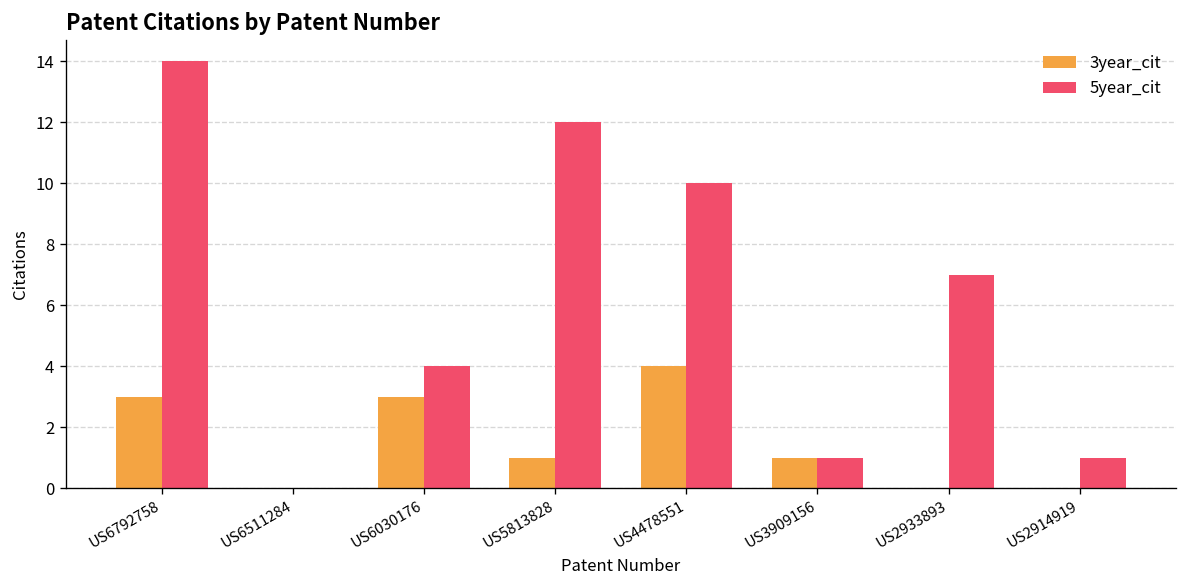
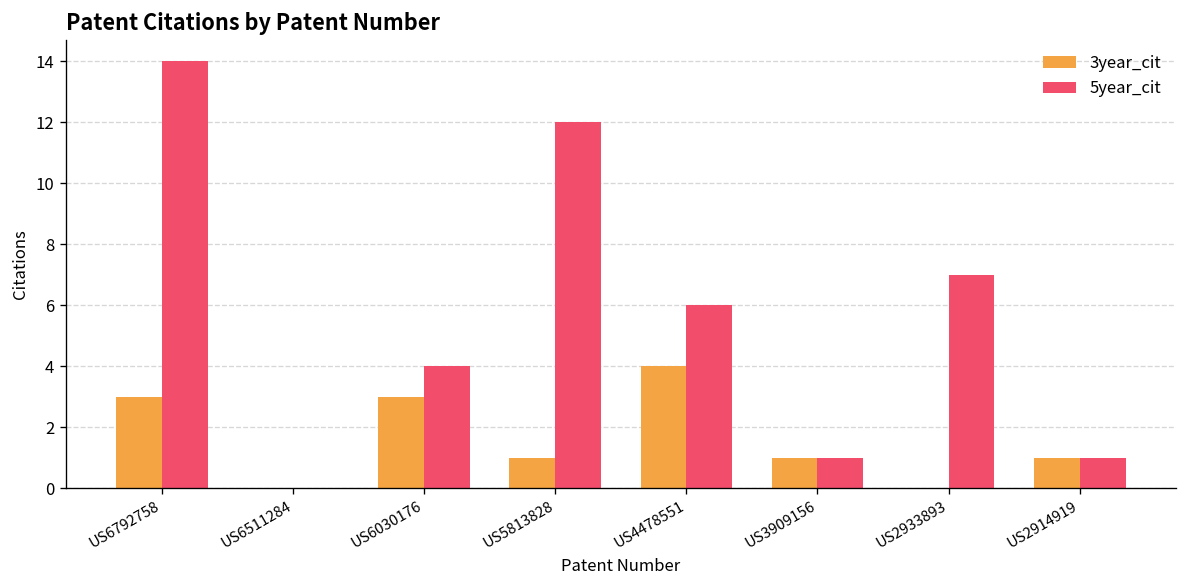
5year_cit, US4478551: 10 -> 6
3year_cit, US2914919: 0 -> 1
